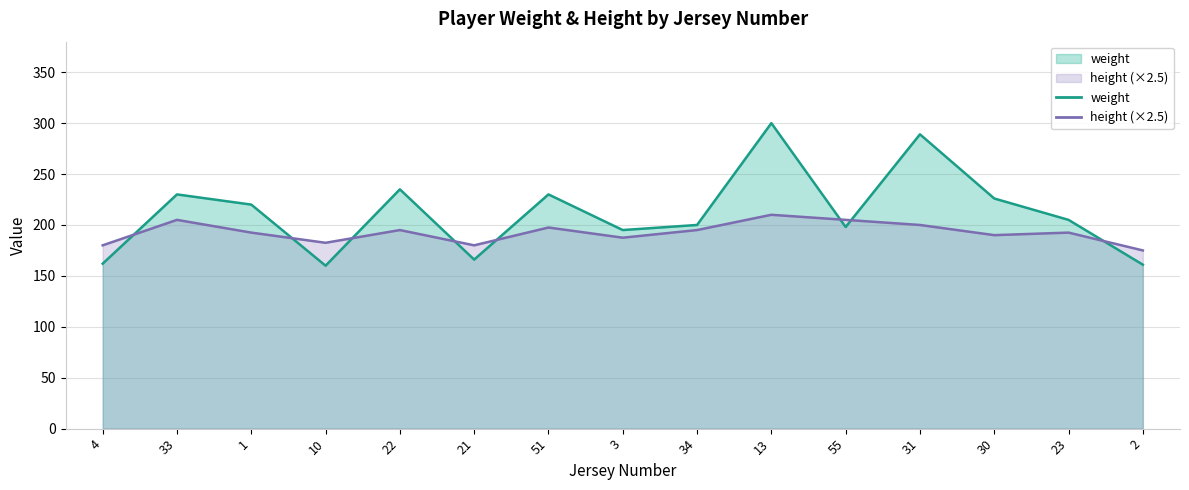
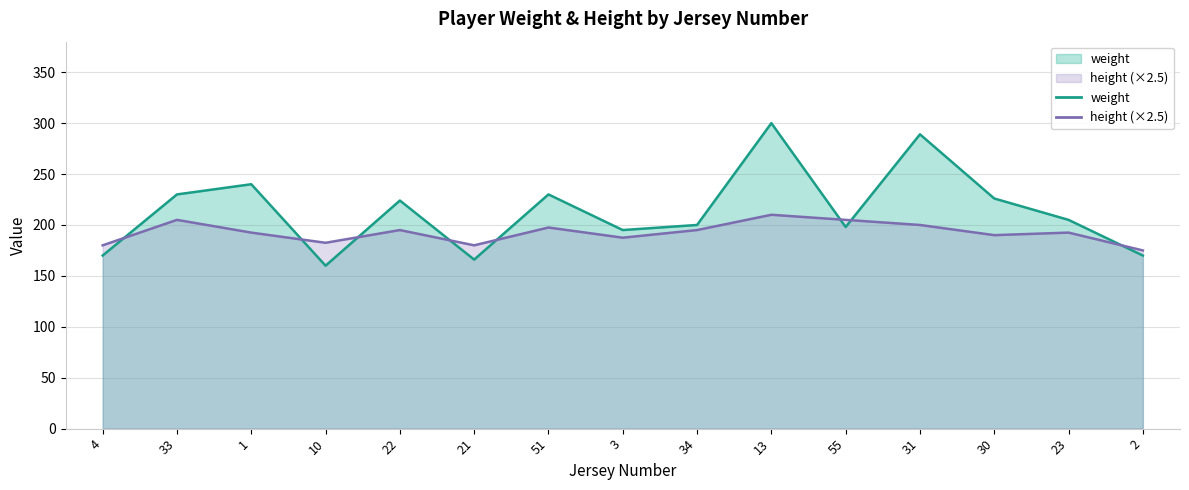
weight, 4: 162 -> 170
weight, 1: 220 -> 240
weight, 22: 235 -> 224
weight, 2: 161 -> 170
